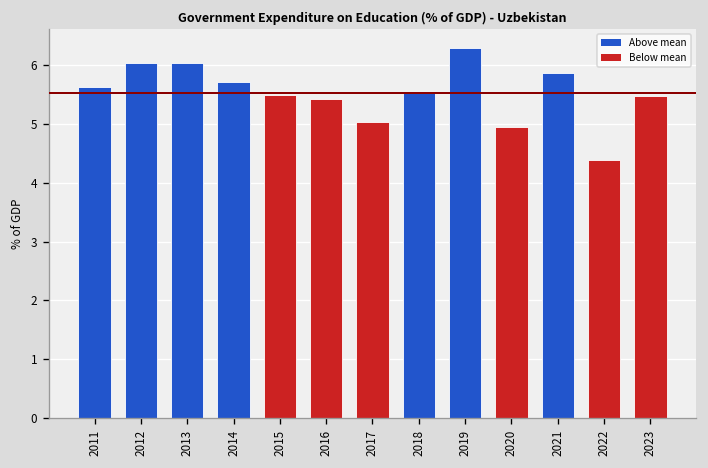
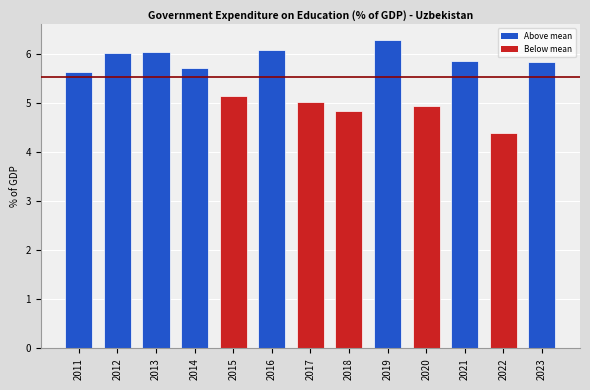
2015: 5.5 -> 5.1
2016: 5.4 -> 6.1
2018: 5.5 -> 4.8
2023: 5.5 -> 5.8
